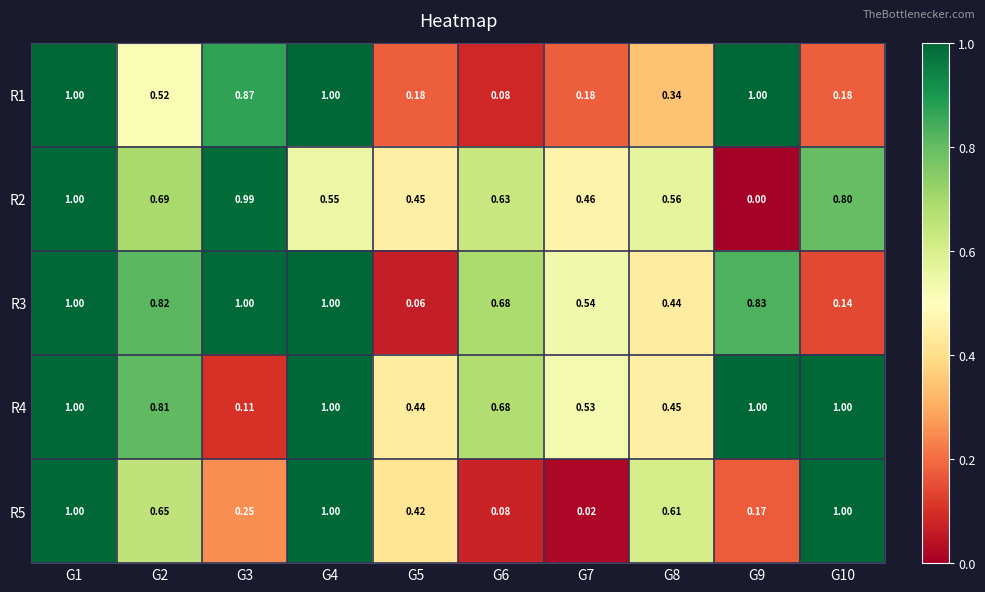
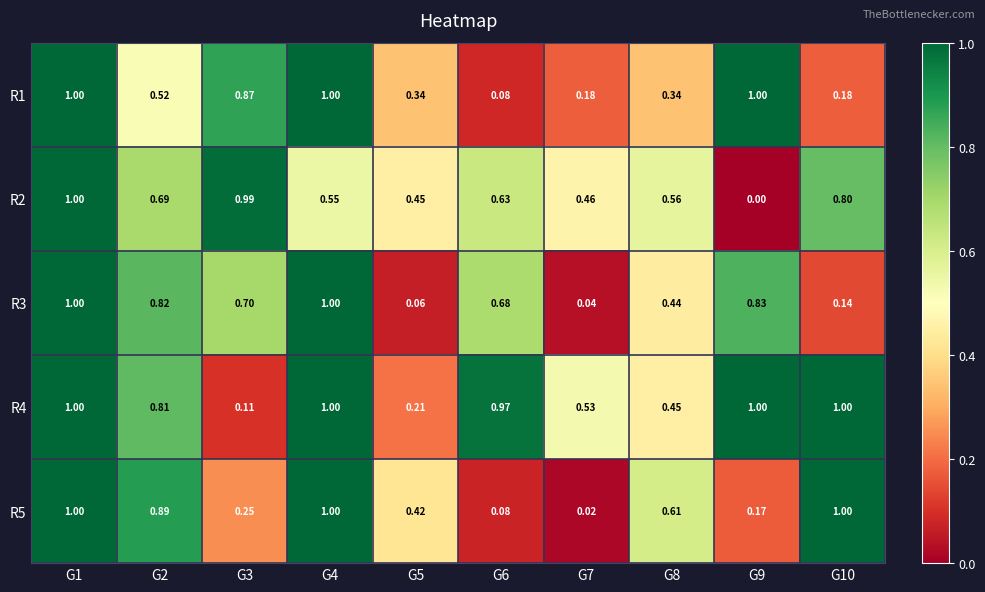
R1, G5: 0.18 -> 0.34
R3, G3: 1.00 -> 0.70
R3, G7: 0.54 -> 0.04
R4, G5: 0.44 -> 0.21
R4, G6: 0.68 -> 0.97
R5, G2: 0.65 -> 0.89
